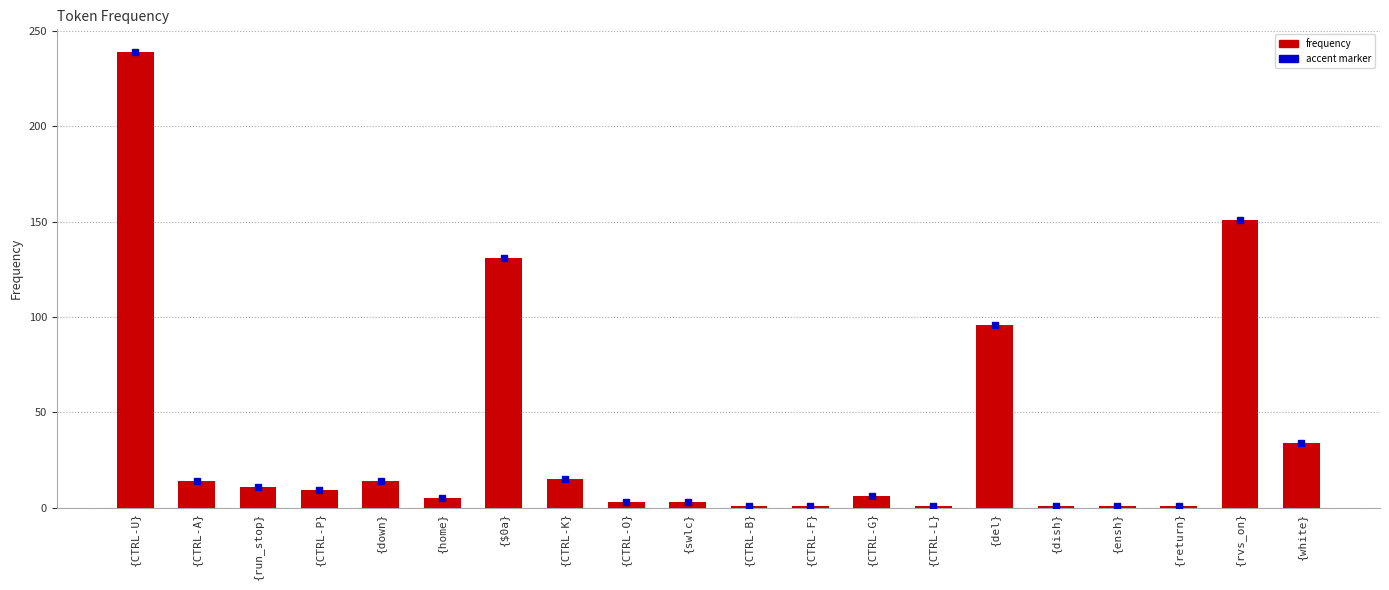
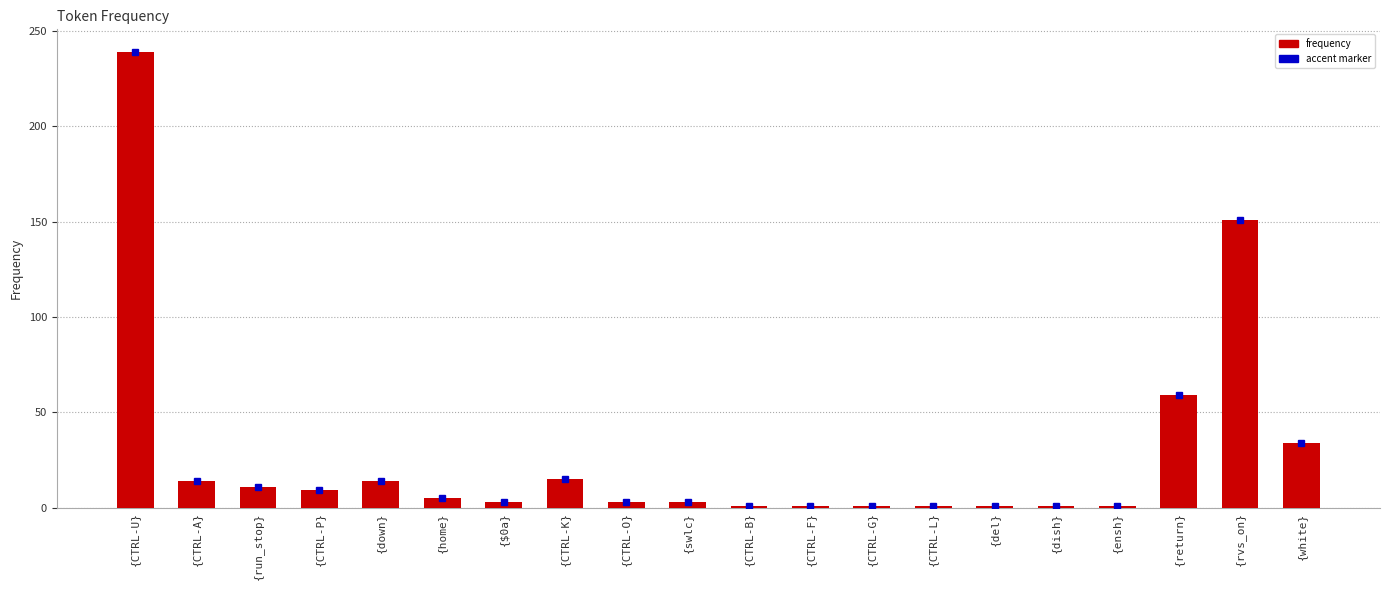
frequency, {$0a}: 131 -> 3
frequency, {CTRL-G}: 6 -> 1
frequency, {del}: 96 -> 1
frequency, {return}: 1 -> 59
